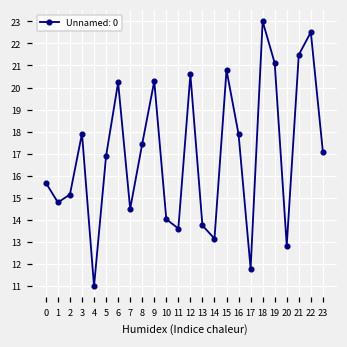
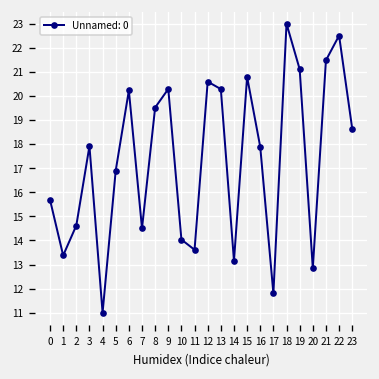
1: 14.8 -> 13.4
2: 15.2 -> 14.6
8: 17.4 -> 19.5
13: 13.8 -> 20.3
23: 17.1 -> 18.6
